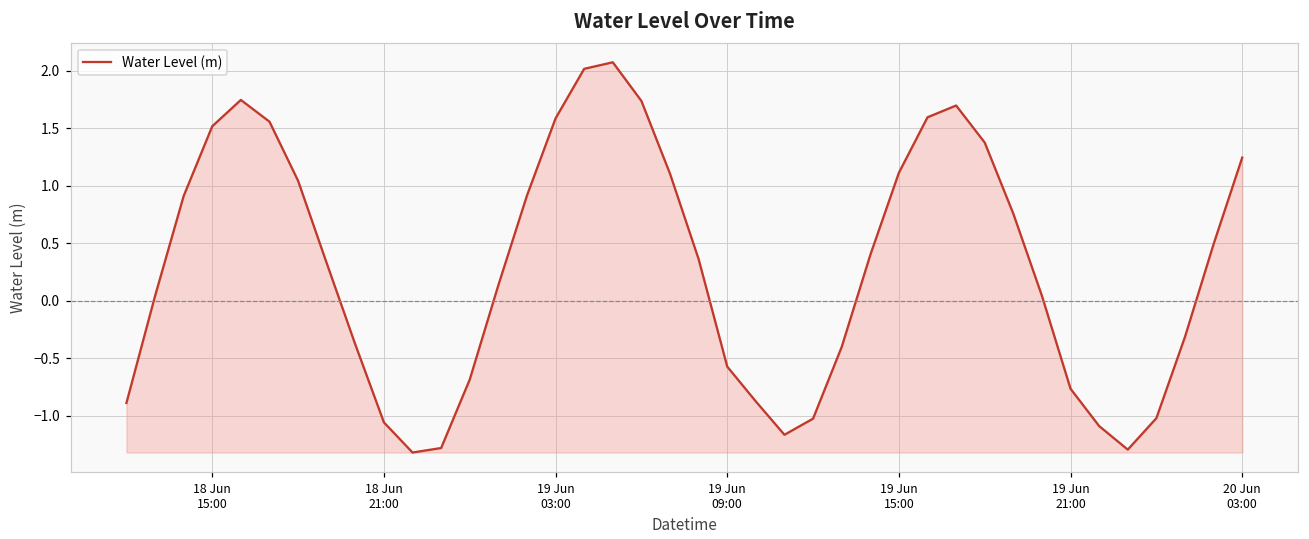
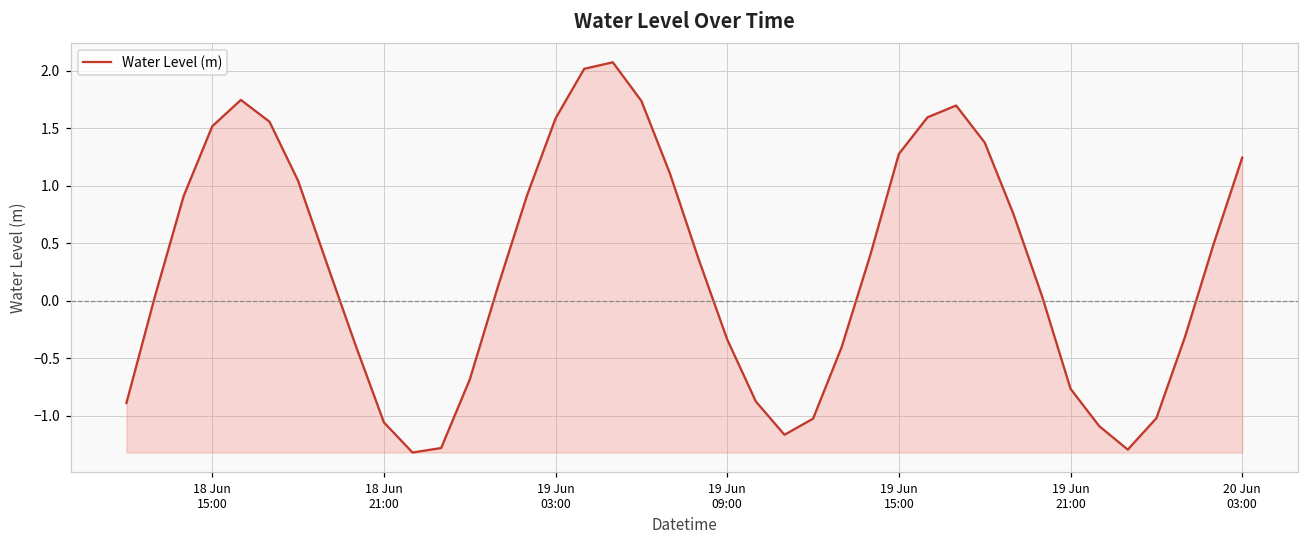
19 Jun 09:00: -0.57 -> -0.34
19 Jun 15:00: 1.11 -> 1.28
